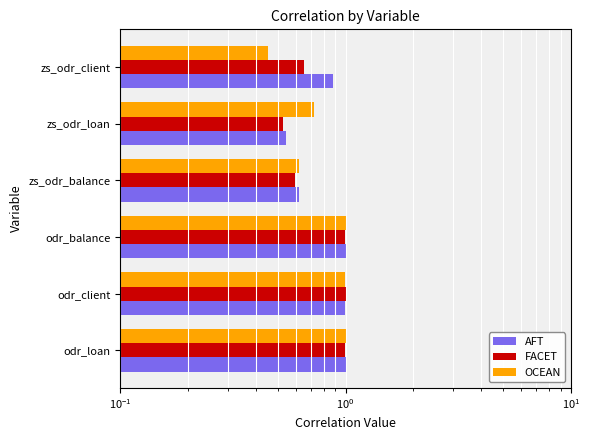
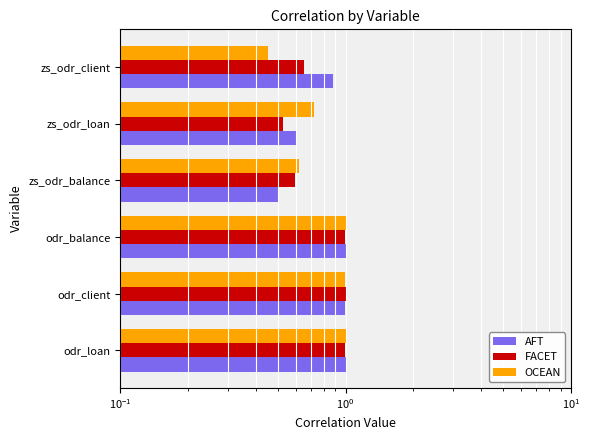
AFT, zs_odr_loan: 0.55 -> 0.61
AFT, zs_odr_balance: 0.62 -> 0.50
